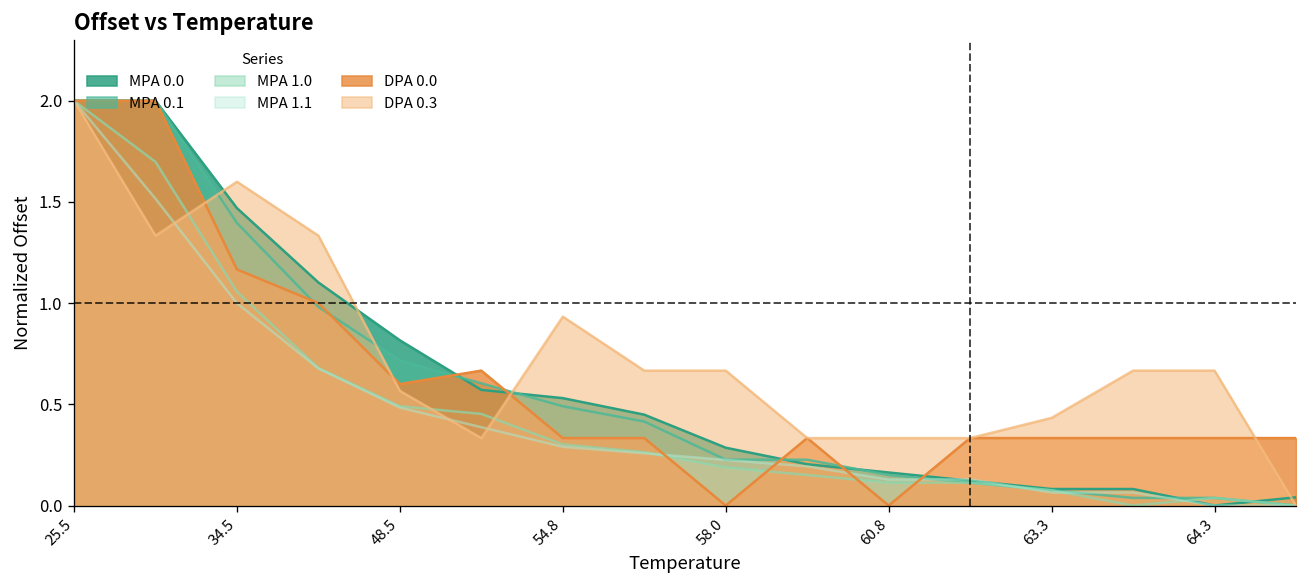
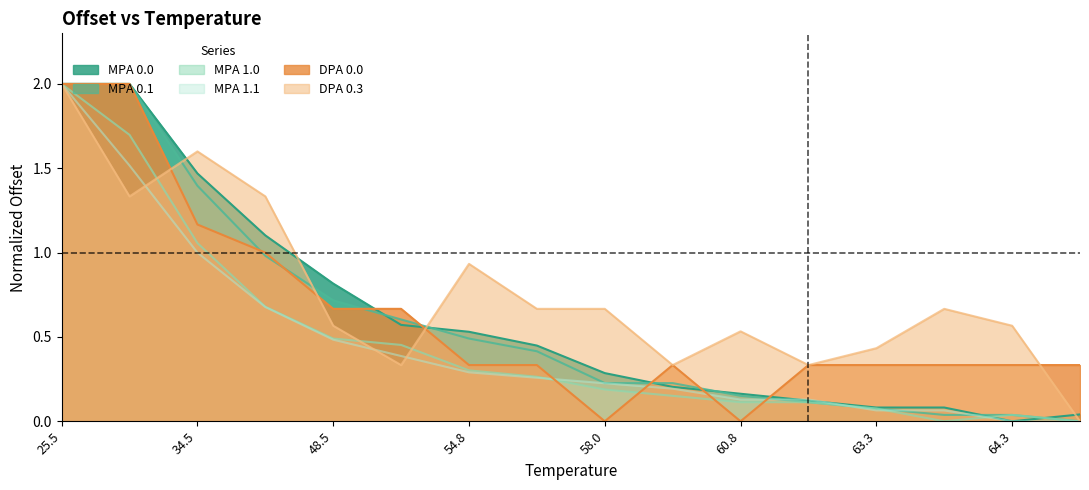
DPA 0.0, 48.5: 0.60 -> 0.67
DPA 0.3, 60.8: 0.33 -> 0.53
DPA 0.3, 64.3: 0.67 -> 0.57
